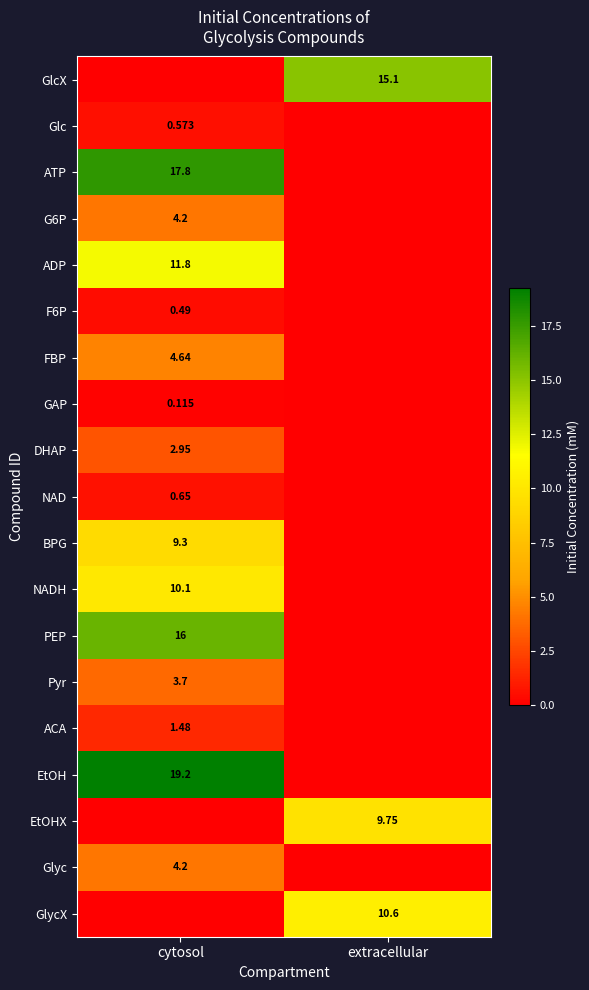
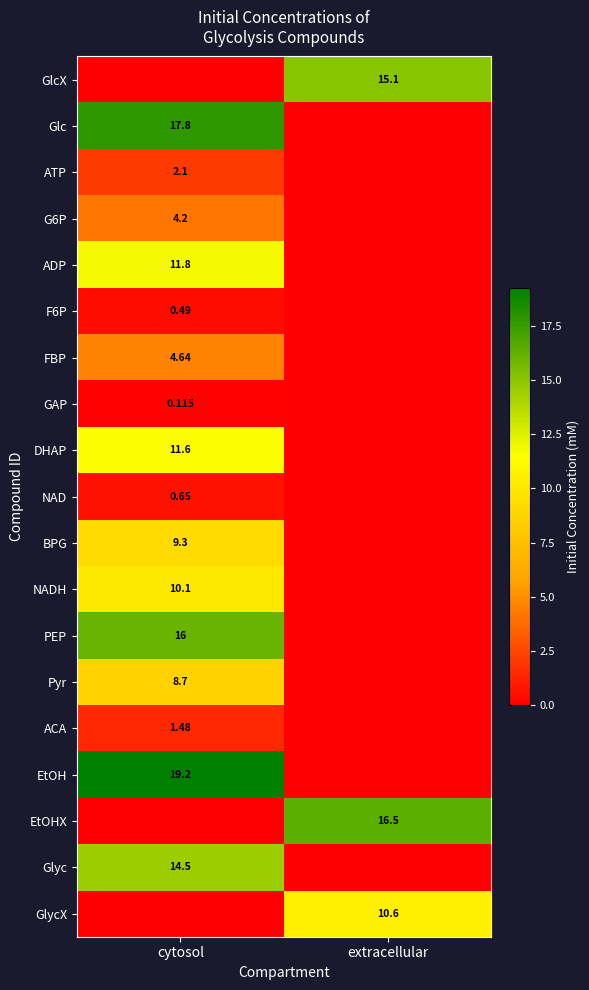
Glc, cytosol: 0.573 -> 17.8
ATP, cytosol: 17.8 -> 2.1
DHAP, cytosol: 2.95 -> 11.6
Pyr, cytosol: 3.7 -> 8.7
EtOHX, extracellular: 9.75 -> 16.5
Glyc, cytosol: 4.2 -> 14.5
